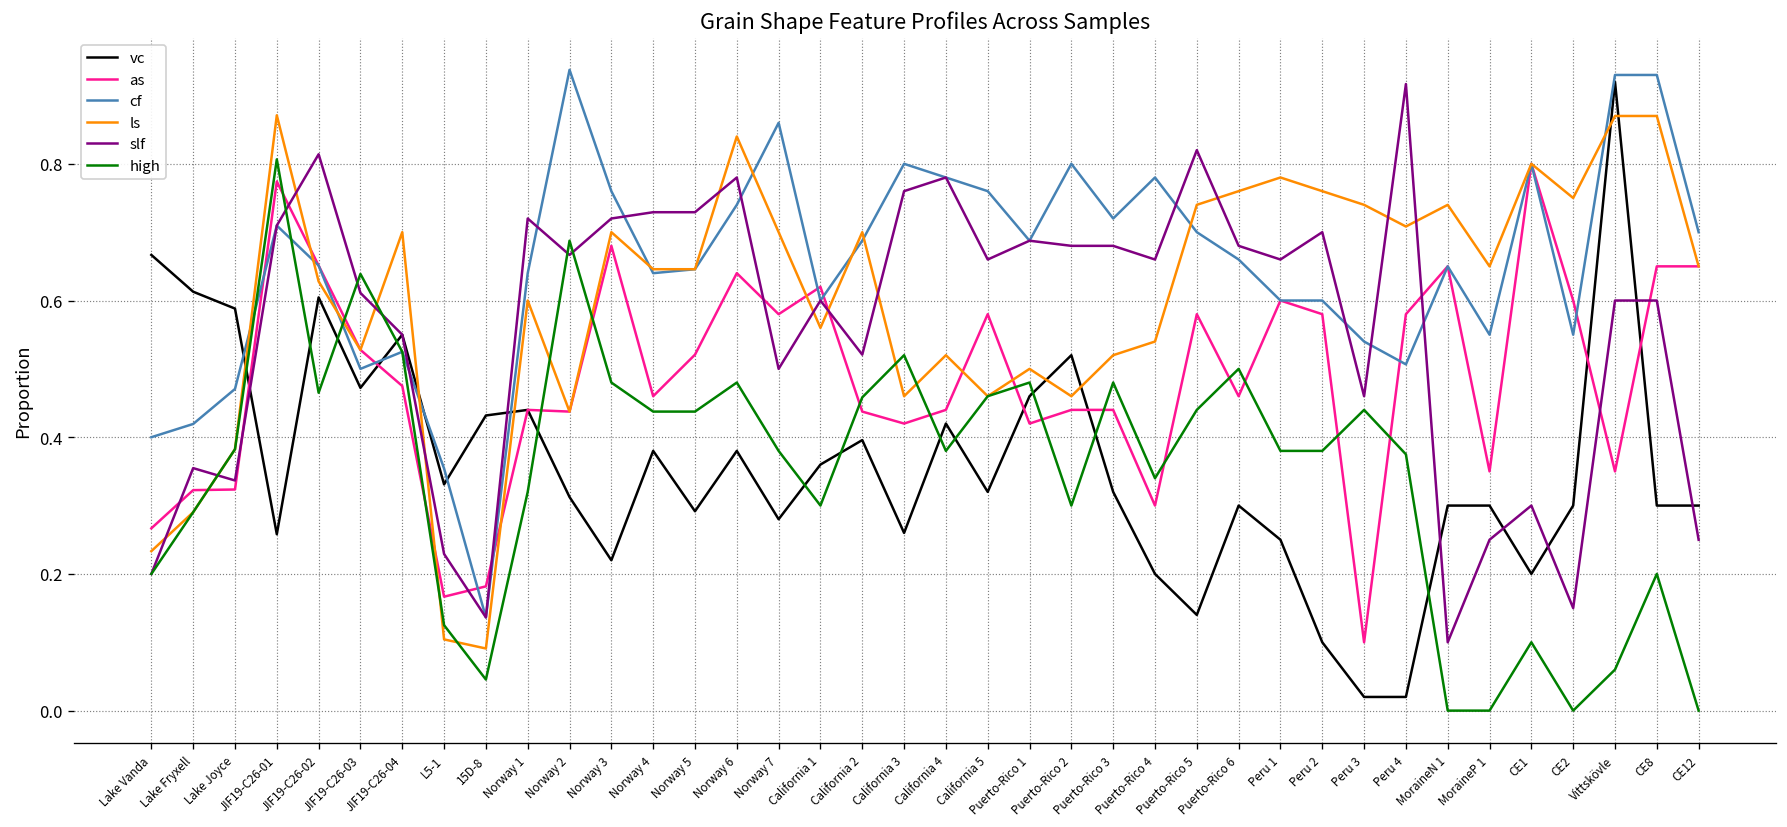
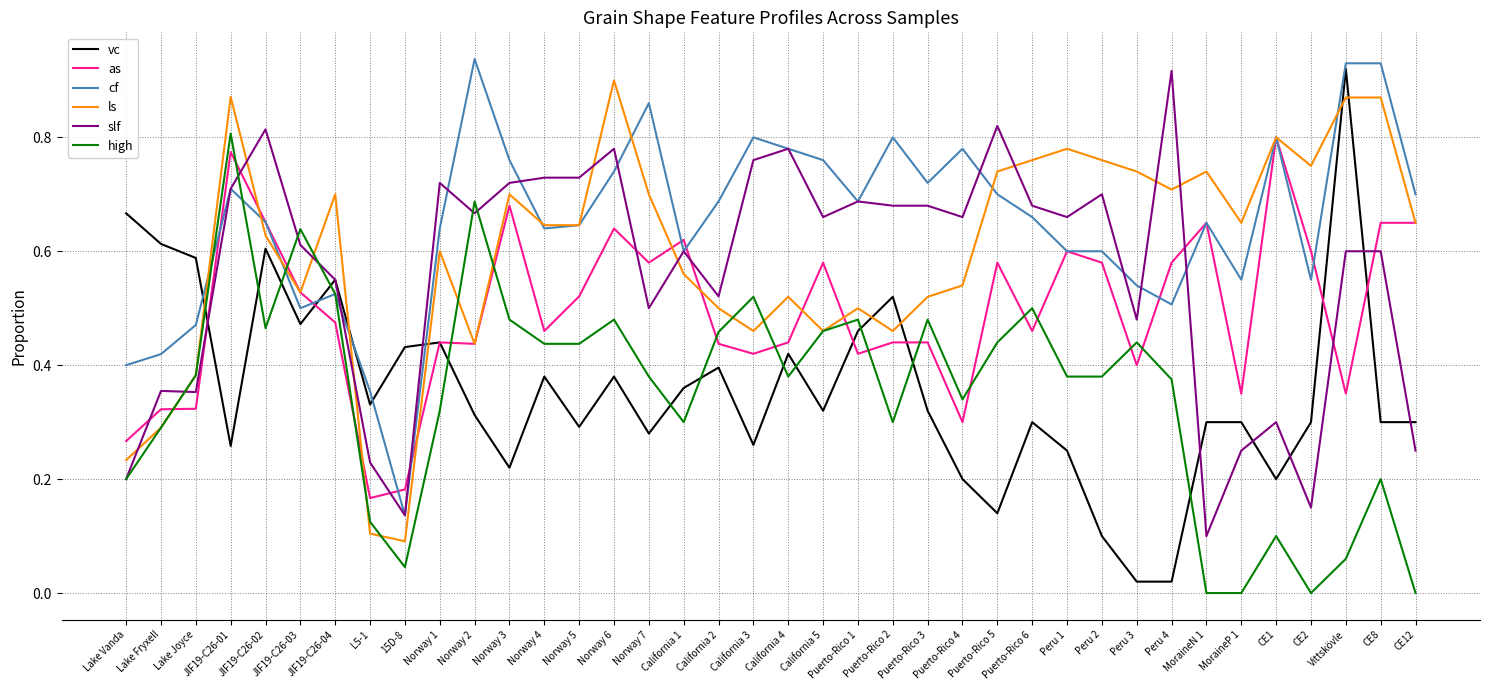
slf, Lake Joyce: 0.34 -> 0.35
ls, Norway 6: 0.84 -> 0.90
ls, California 2: 0.7 -> 0.5
as, Peru 3: 0.1 -> 0.4
slf, Peru 3: 0.46 -> 0.48
